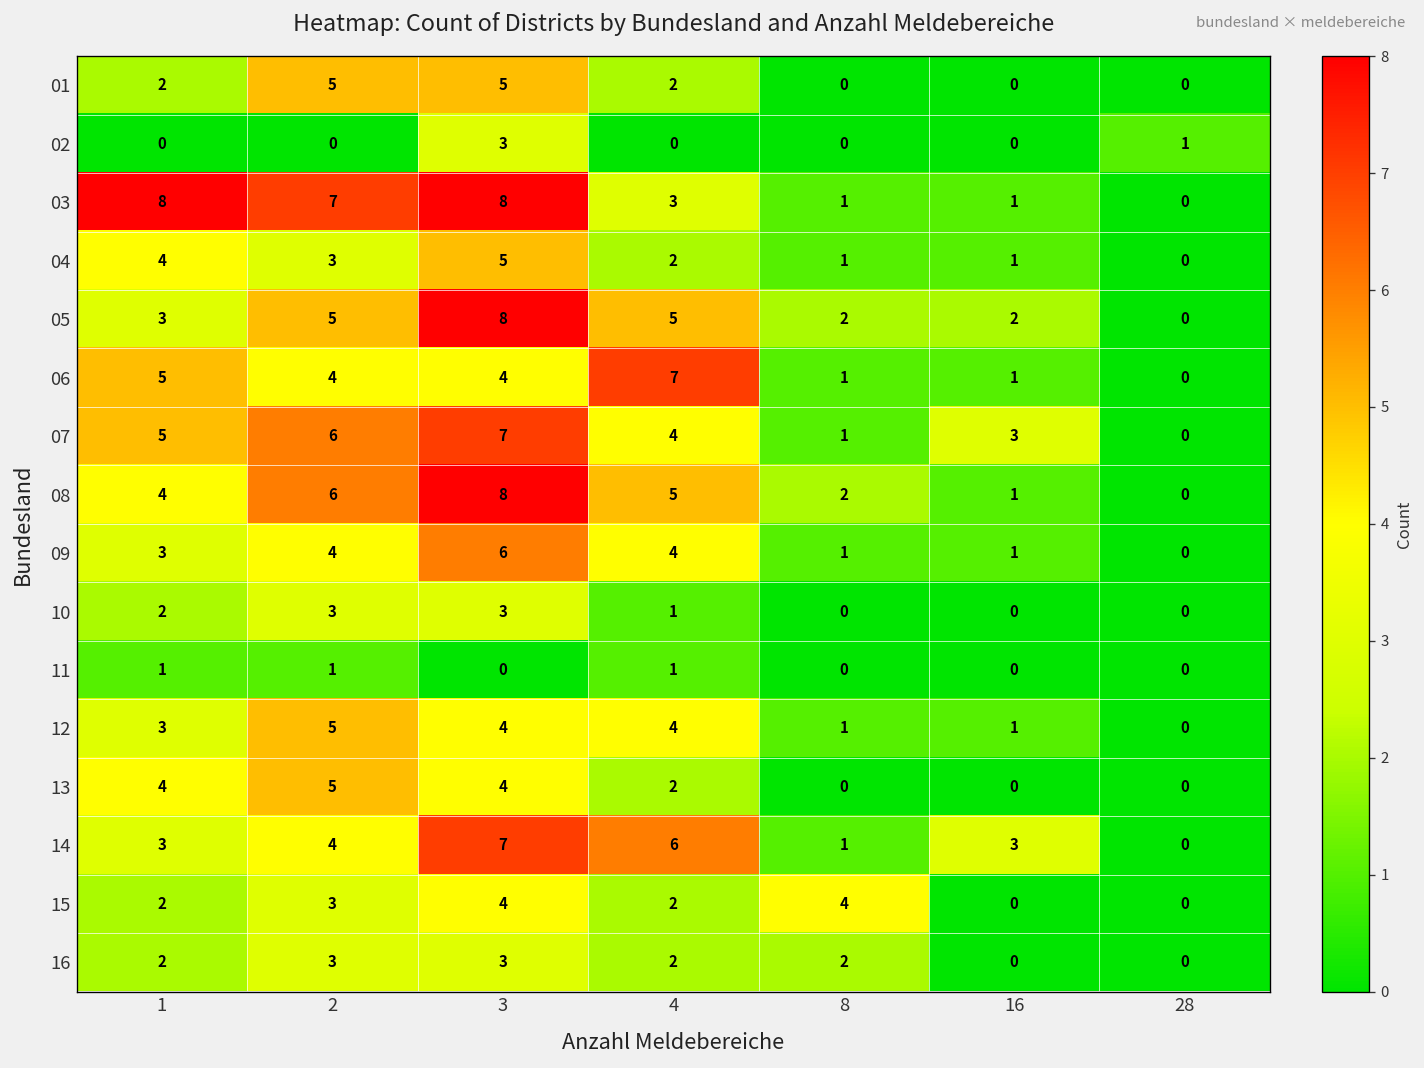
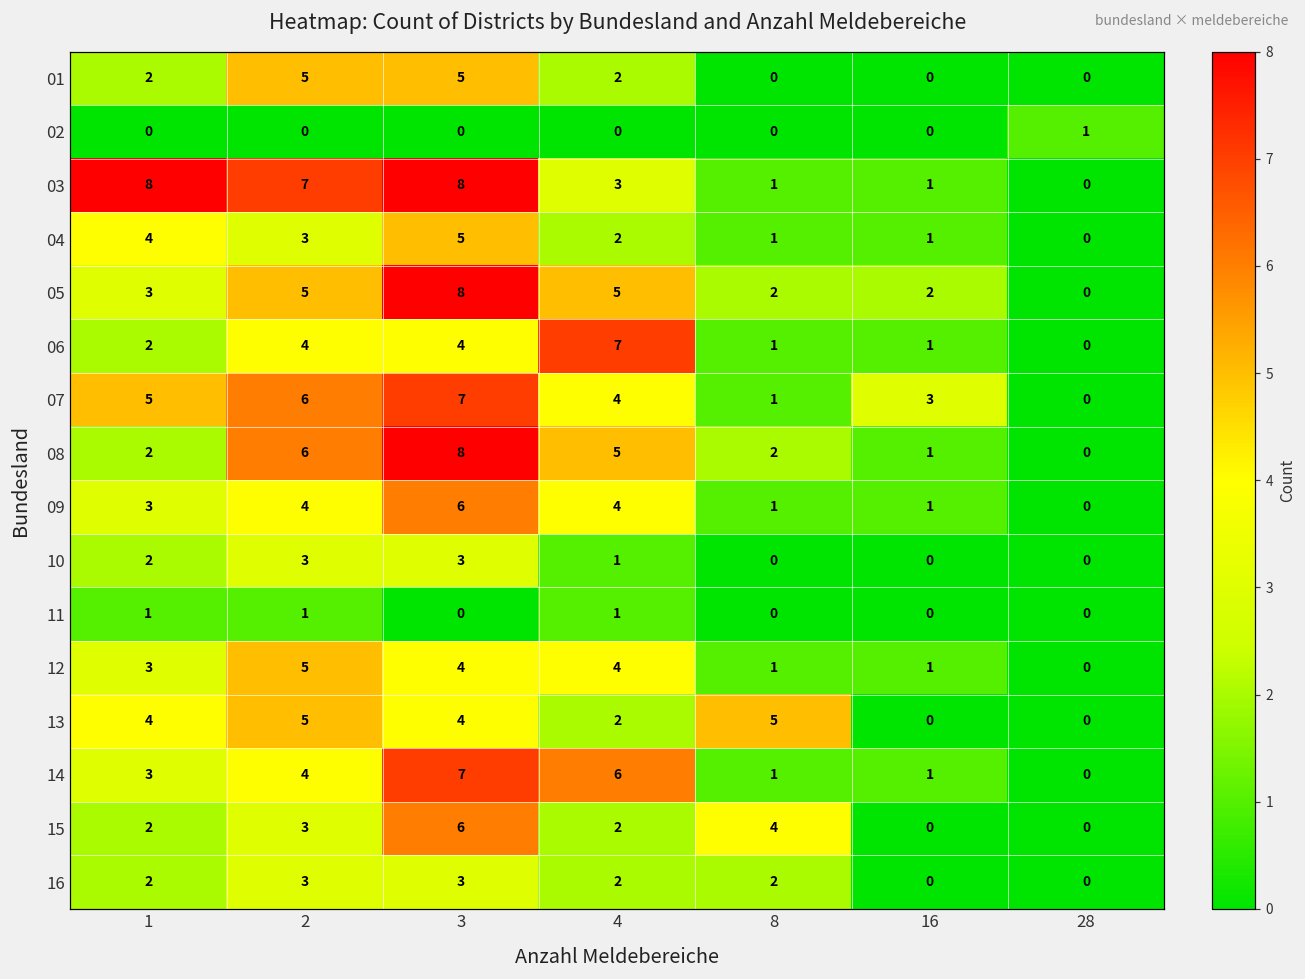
02, 3: 3 -> 0
06, 1: 5 -> 2
08, 1: 4 -> 2
13, 8: 0 -> 5
14, 16: 3 -> 1
15, 3: 4 -> 6
